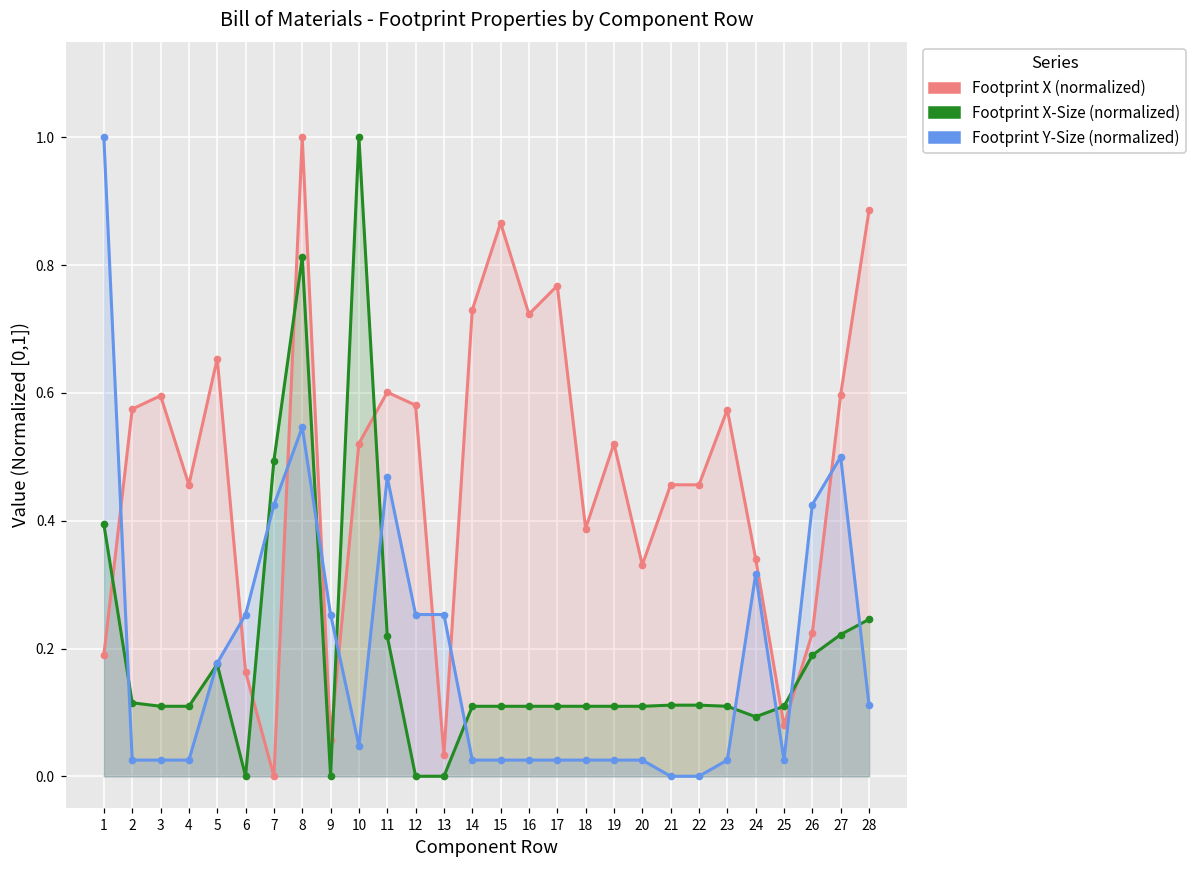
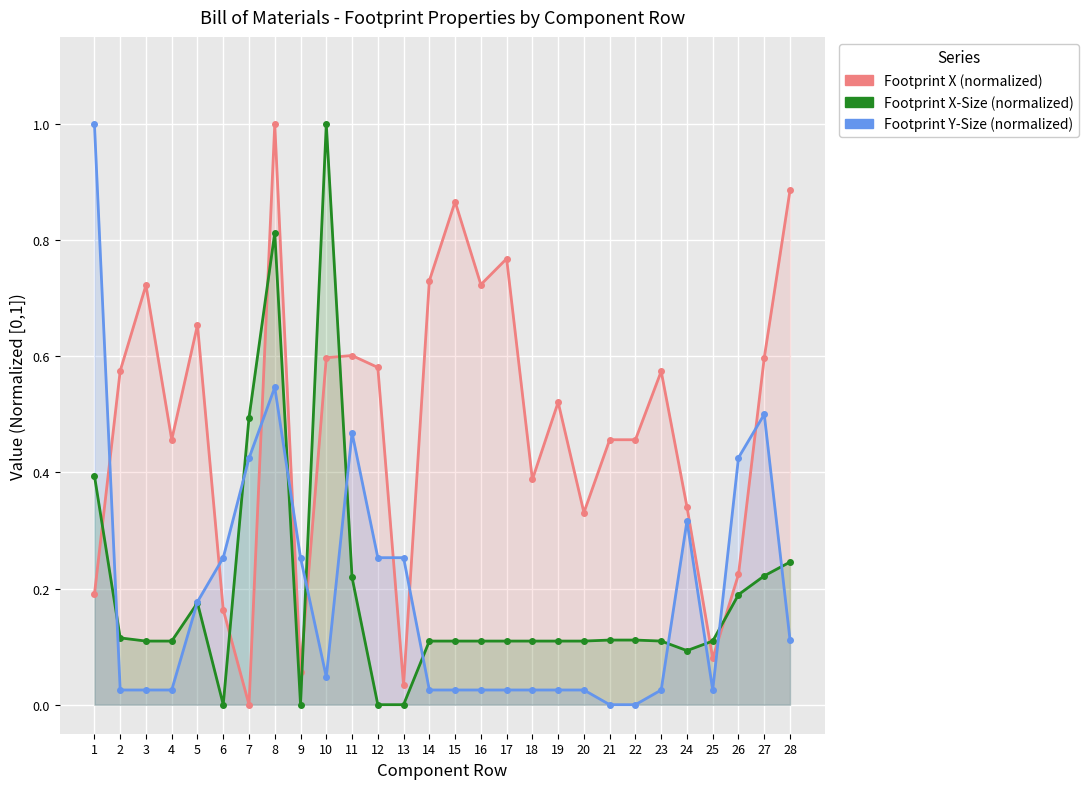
Footprint X (normalized), 3: 0.60 -> 0.72
Footprint X (normalized), 10: 0.52 -> 0.60
